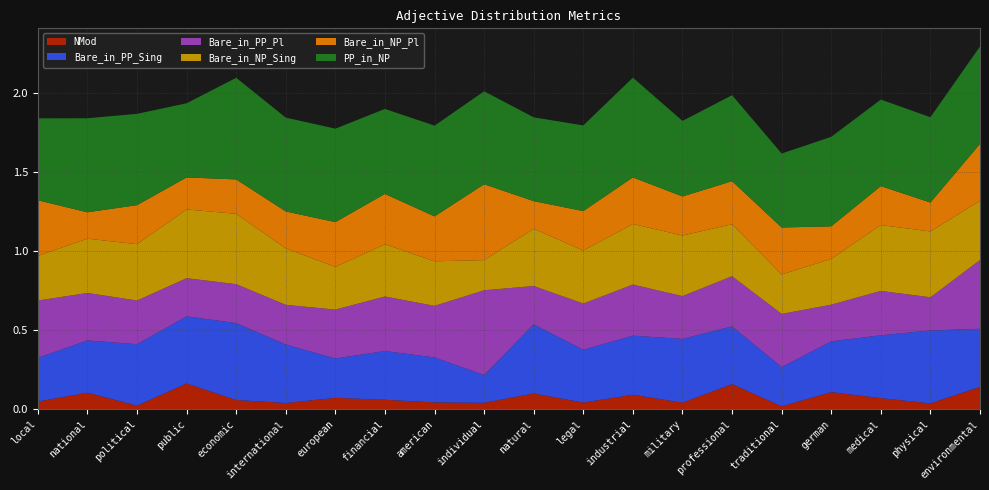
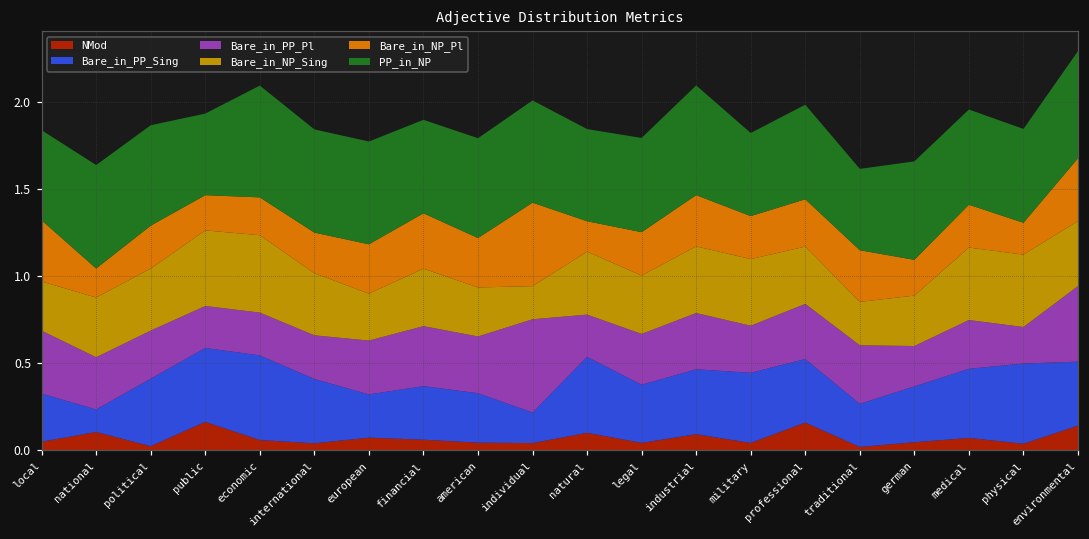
Bare_in_PP_Sing, national: 0.33 -> 0.13
NMod, german: 0.11 -> 0.05
